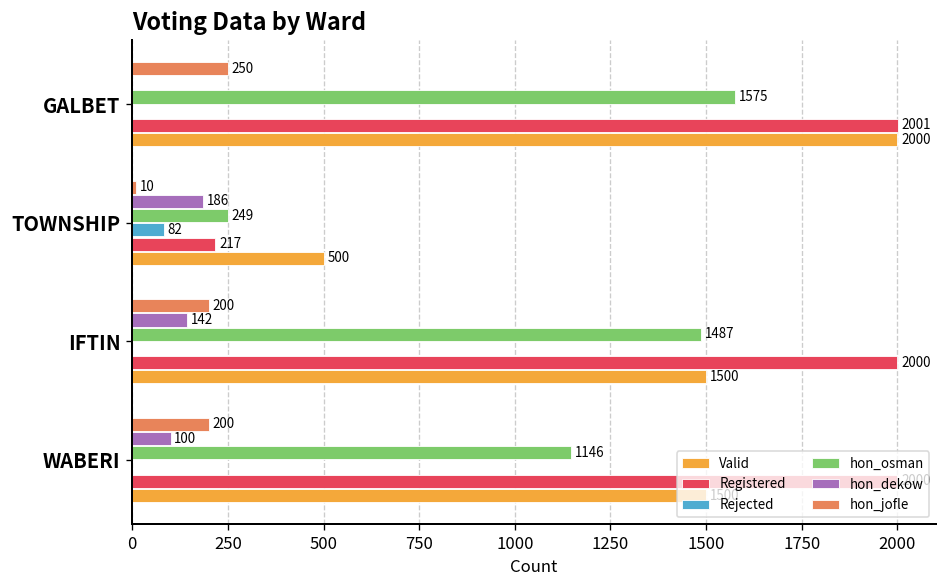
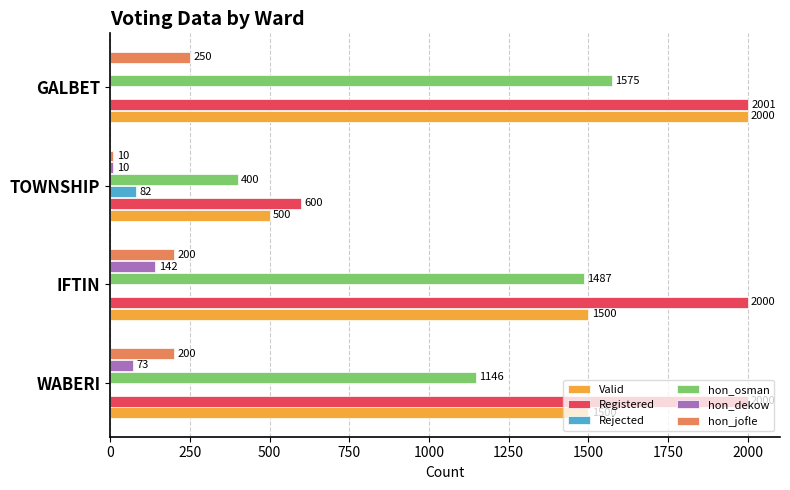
hon_dekow, TOWNSHIP: 186 -> 10
hon_osman, TOWNSHIP: 249 -> 400
Registered, TOWNSHIP: 217 -> 600
hon_dekow, WABERI: 100 -> 73
